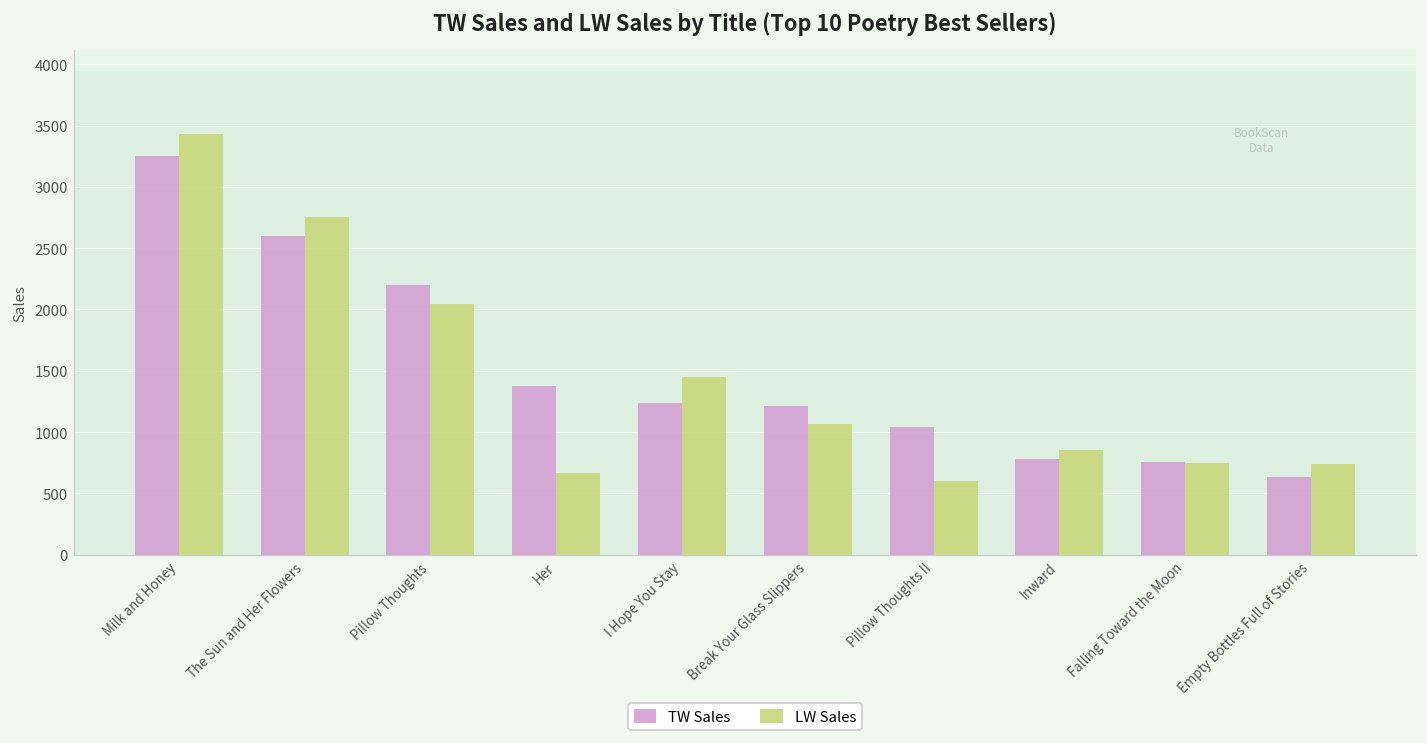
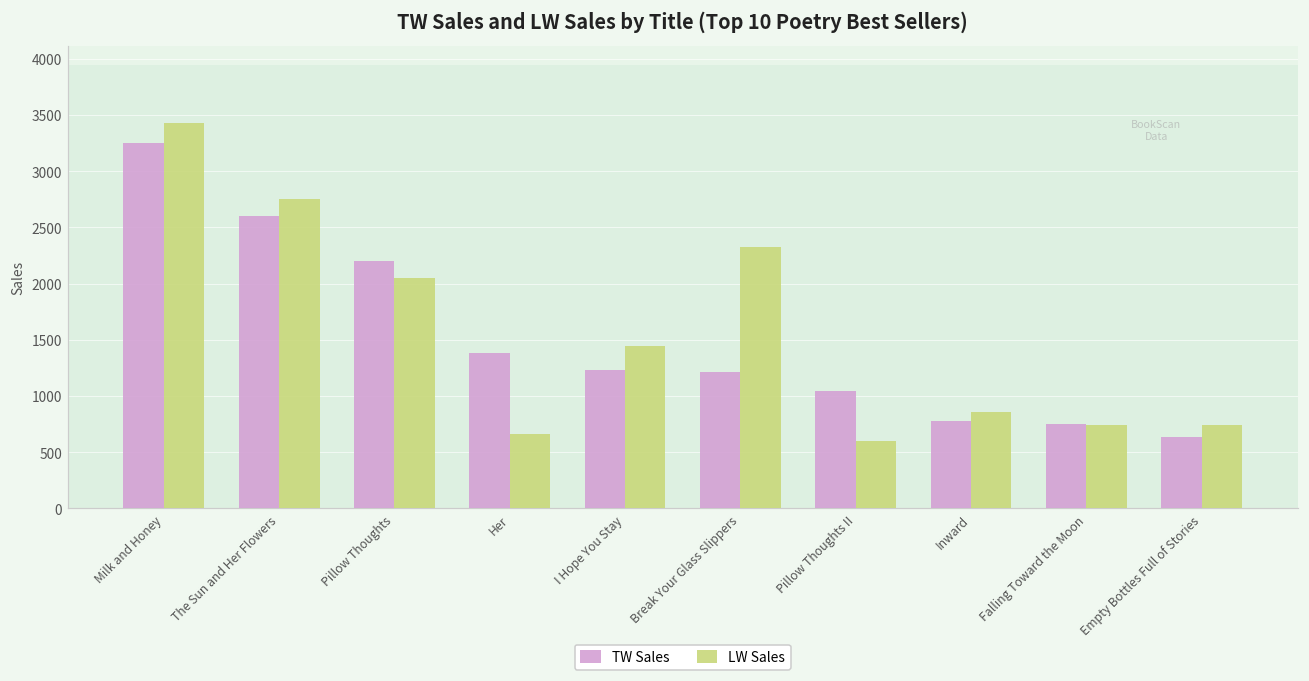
LW Sales, Break Your Glass Slippers: 1070 -> 2320
